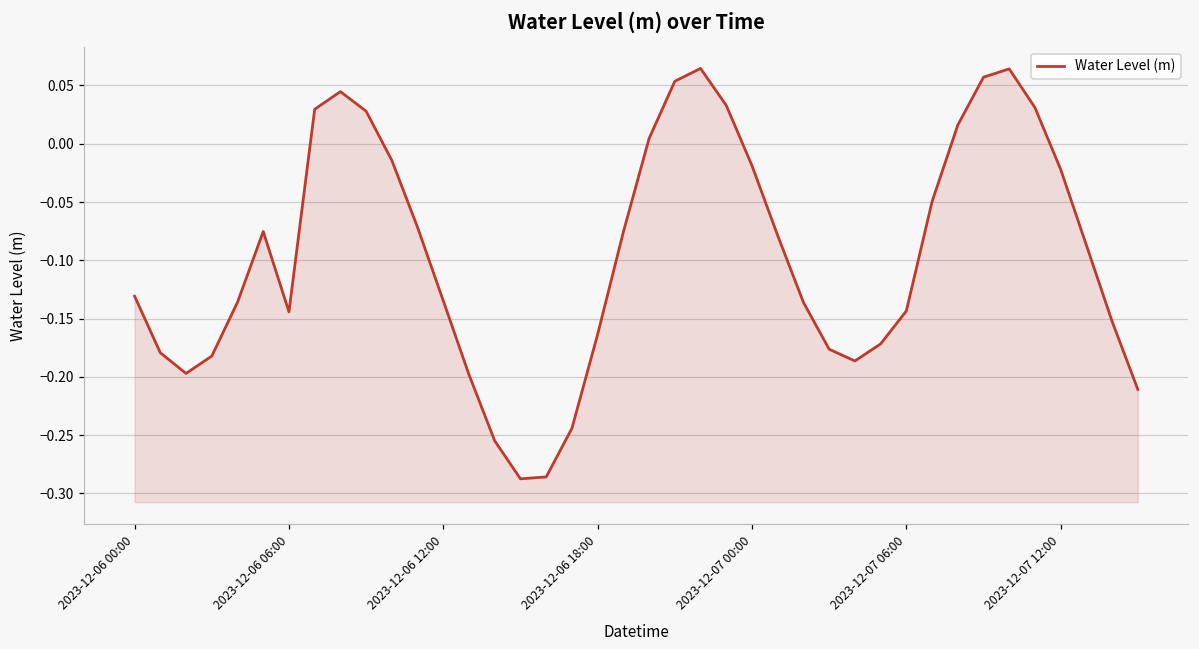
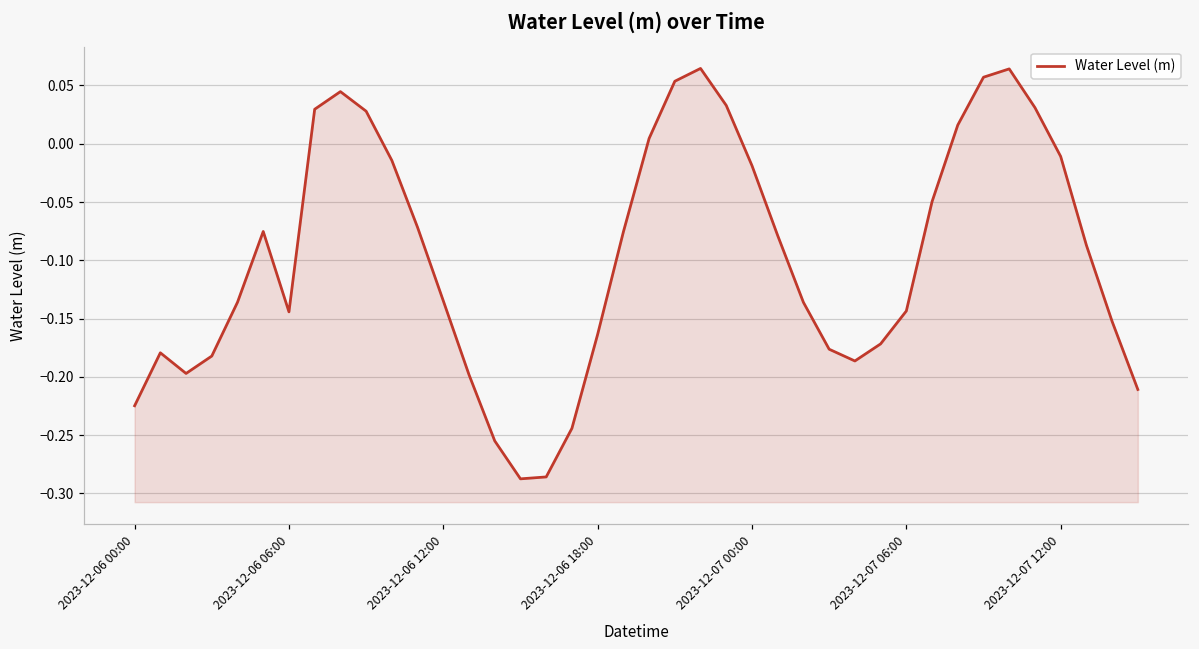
2023-12-06 00:00: -0.131 -> -0.225
2023-12-07 12:00: -0.022 -> -0.011
